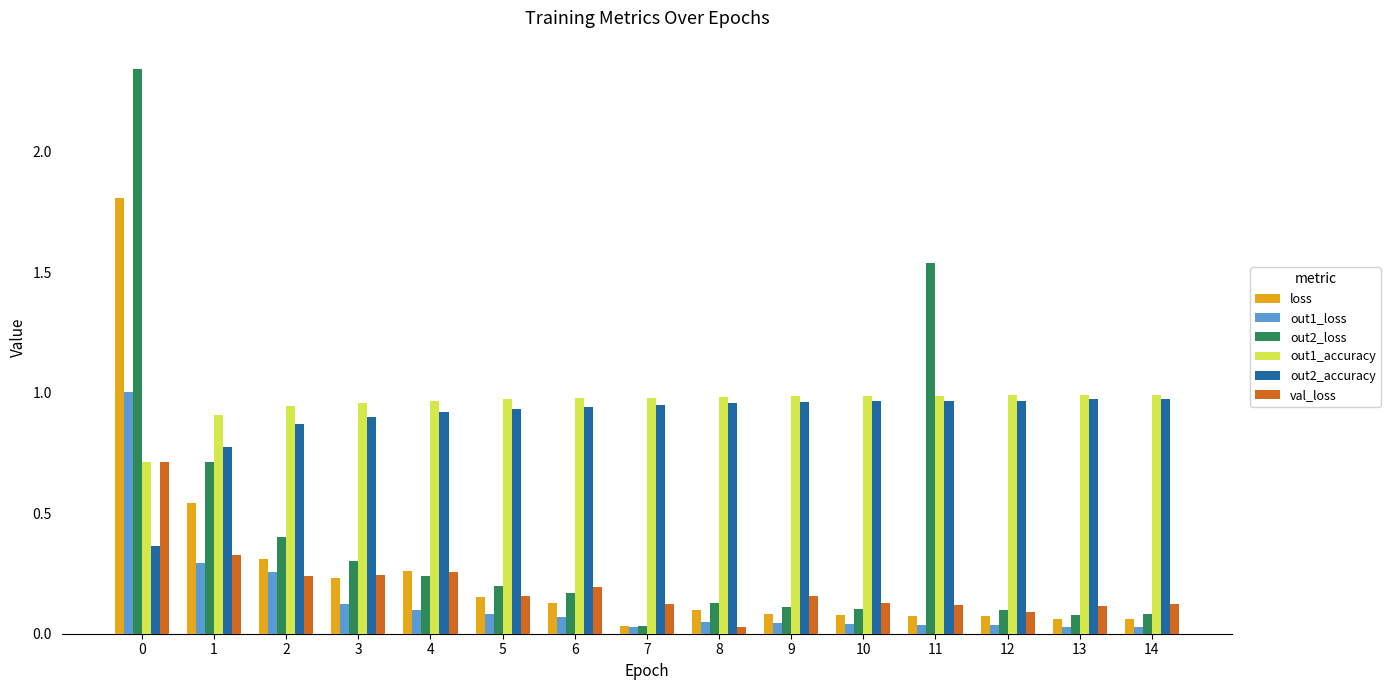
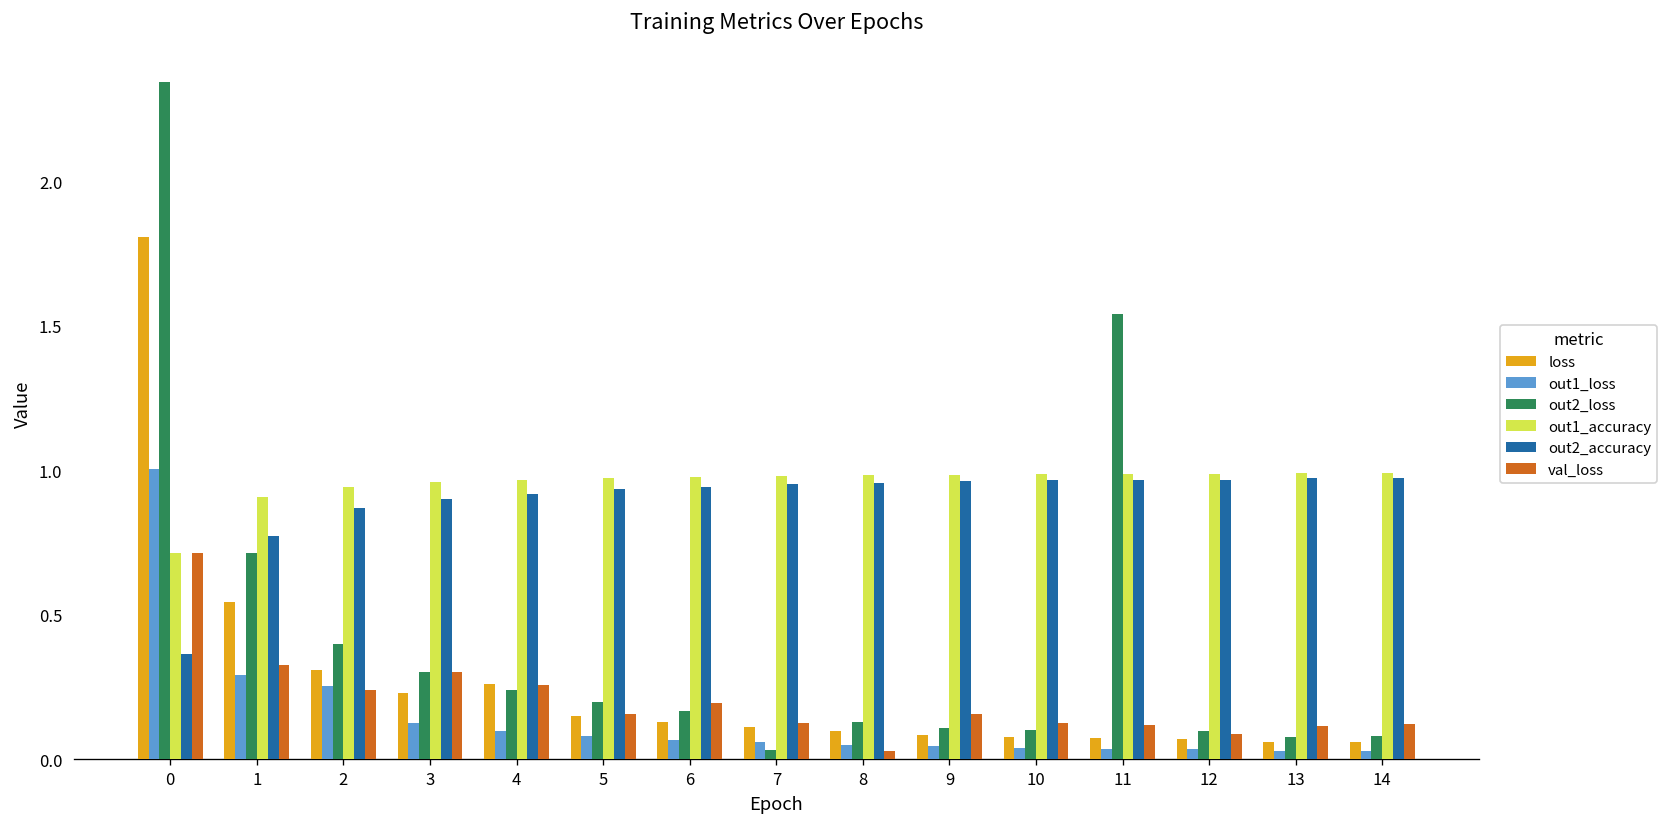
val_loss, 3: 0.24 -> 0.30
loss, 7: 0.03 -> 0.11
out1_loss, 7: 0.03 -> 0.06
